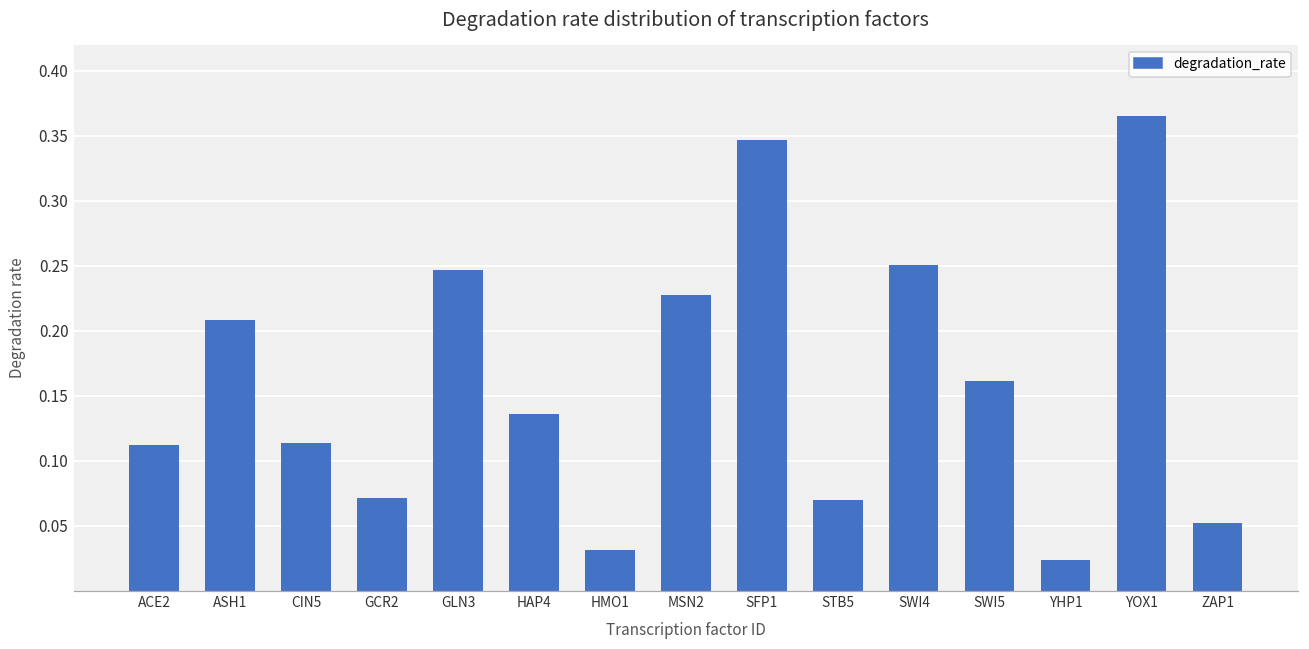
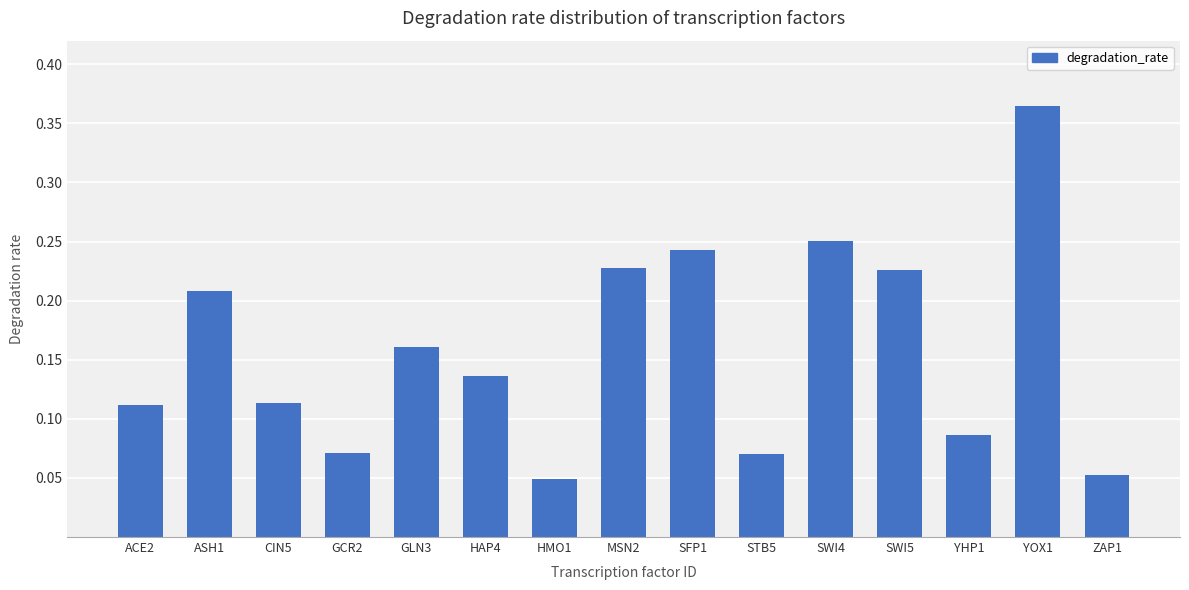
GLN3: 0.247 -> 0.161
HMO1: 0.031 -> 0.050
SFP1: 0.347 -> 0.243
SWI5: 0.161 -> 0.226
YHP1: 0.024 -> 0.087
